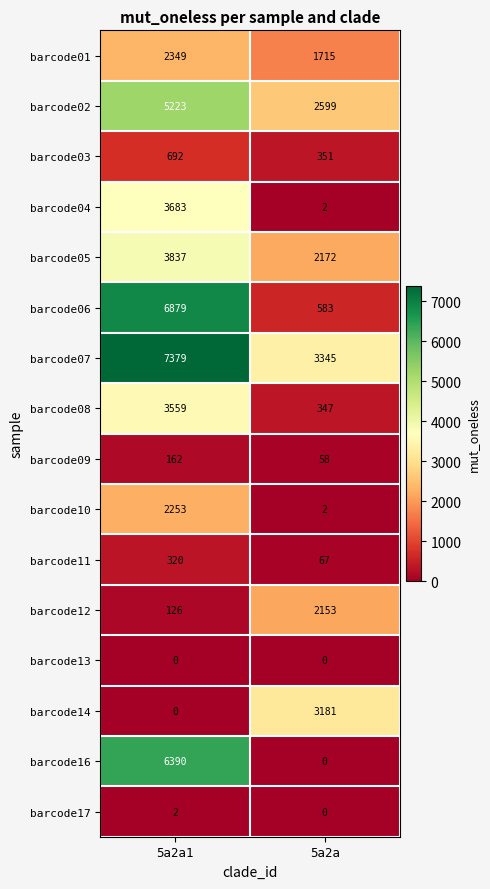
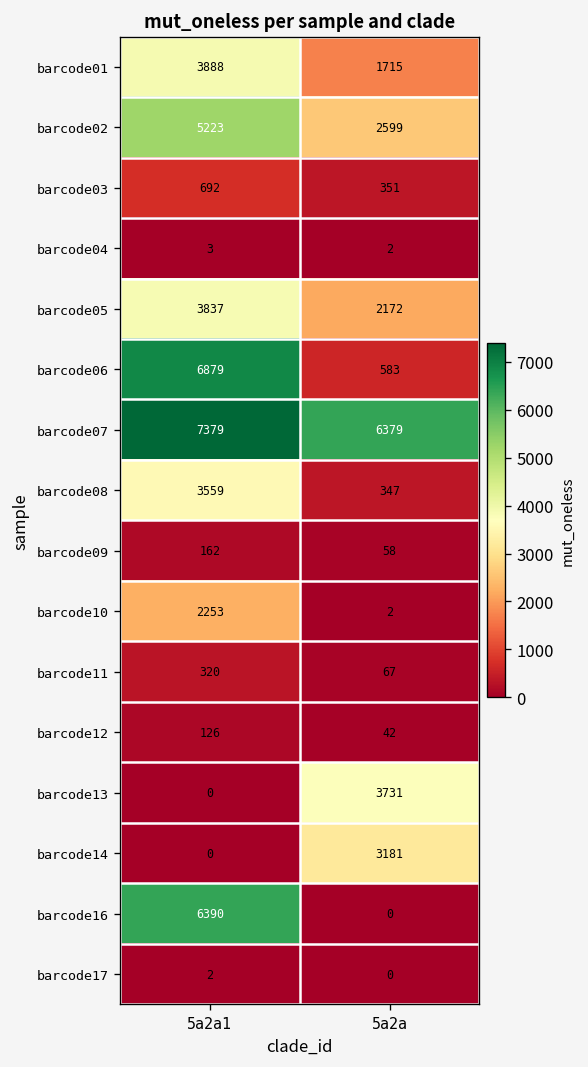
barcode01, 5a2a1: 2349 -> 3888
barcode04, 5a2a1: 3683 -> 3
barcode07, 5a2a: 3345 -> 6379
barcode12, 5a2a: 2153 -> 42
barcode13, 5a2a: 0 -> 3731
